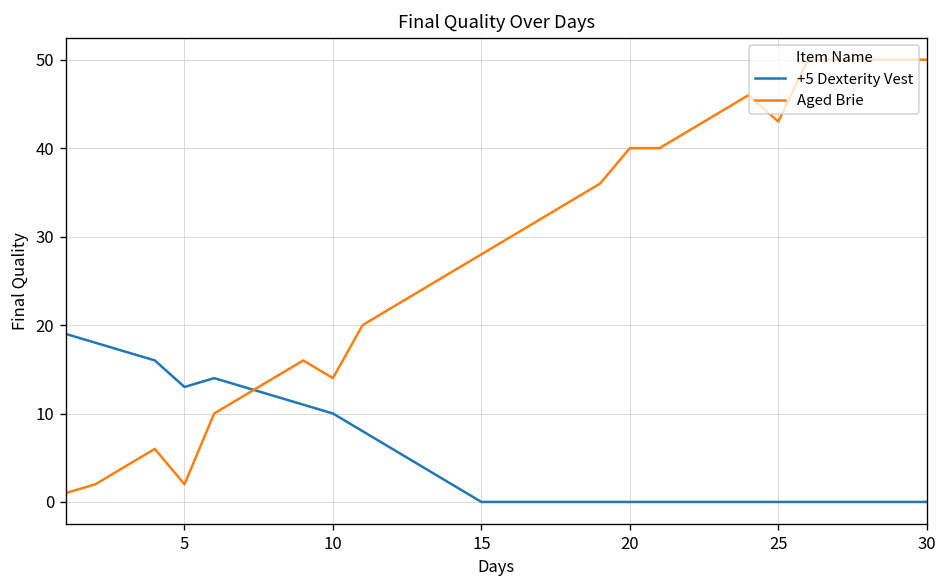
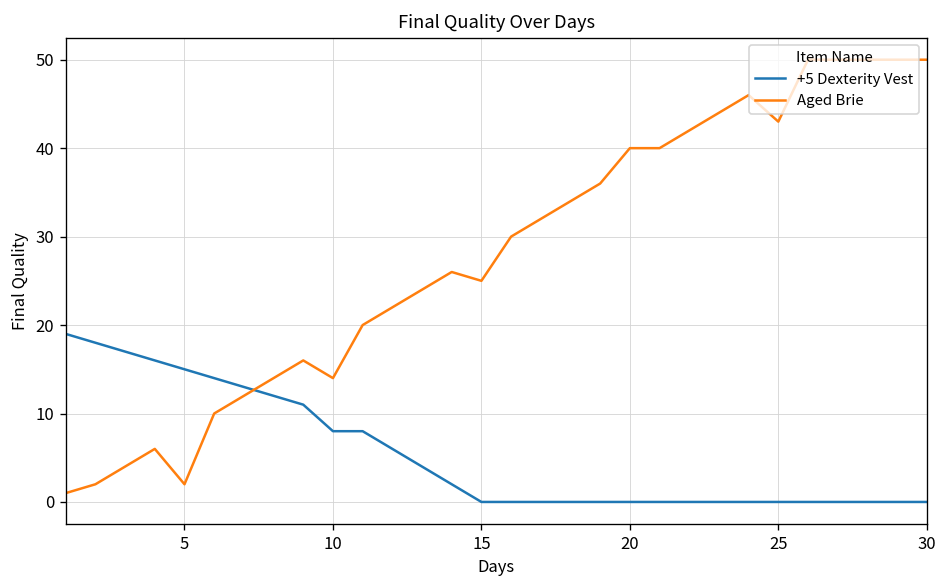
+5 Dexterity Vest, 5: 13 -> 15
+5 Dexterity Vest, 10: 10 -> 8
Aged Brie, 15: 28 -> 25
